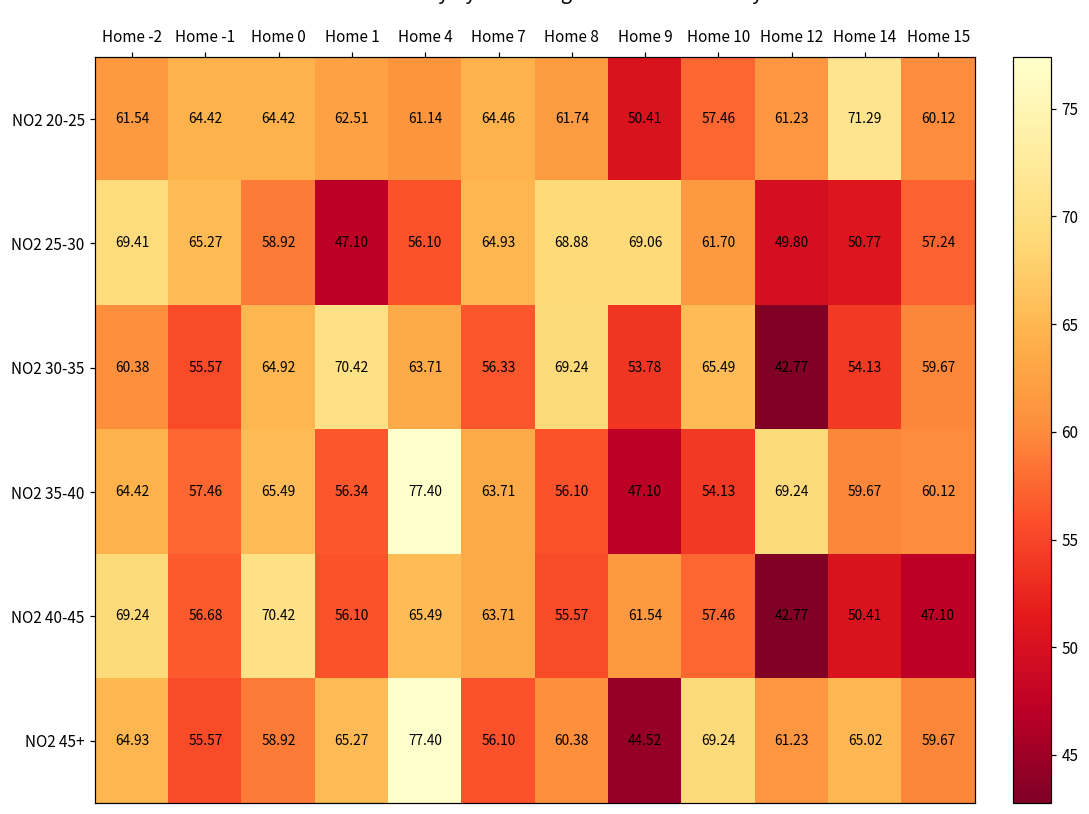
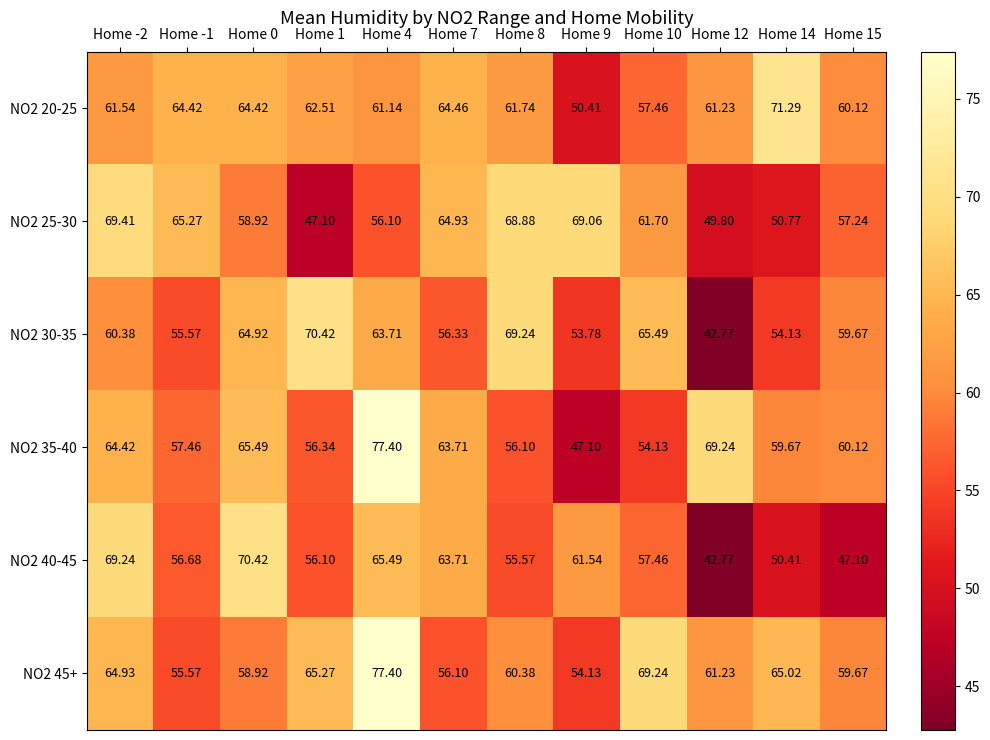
NO2 45+, Home 9: 44.52 -> 54.13
